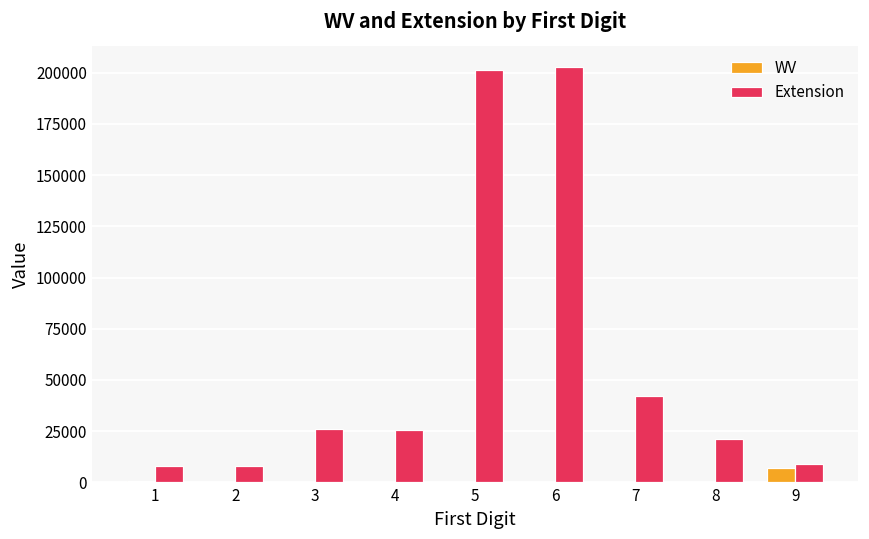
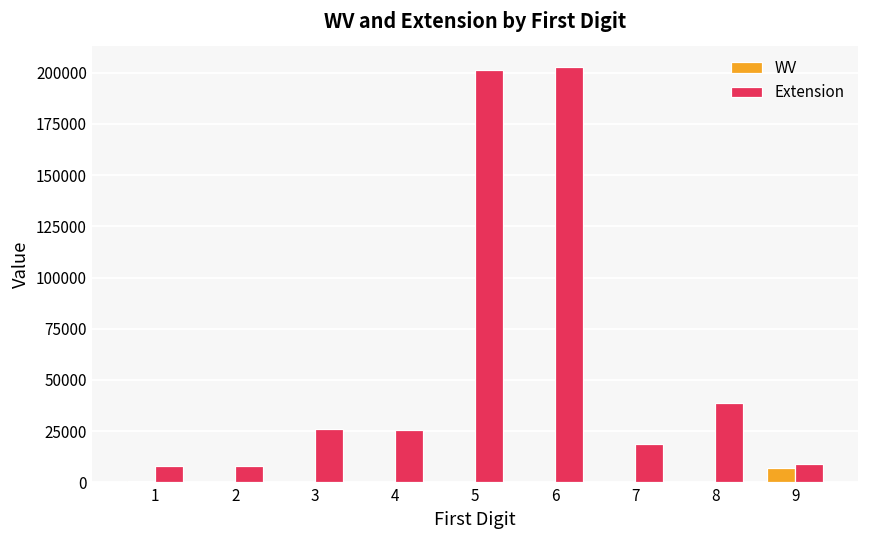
Extension, 7: 42000 -> 19000
Extension, 8: 21000 -> 39000
